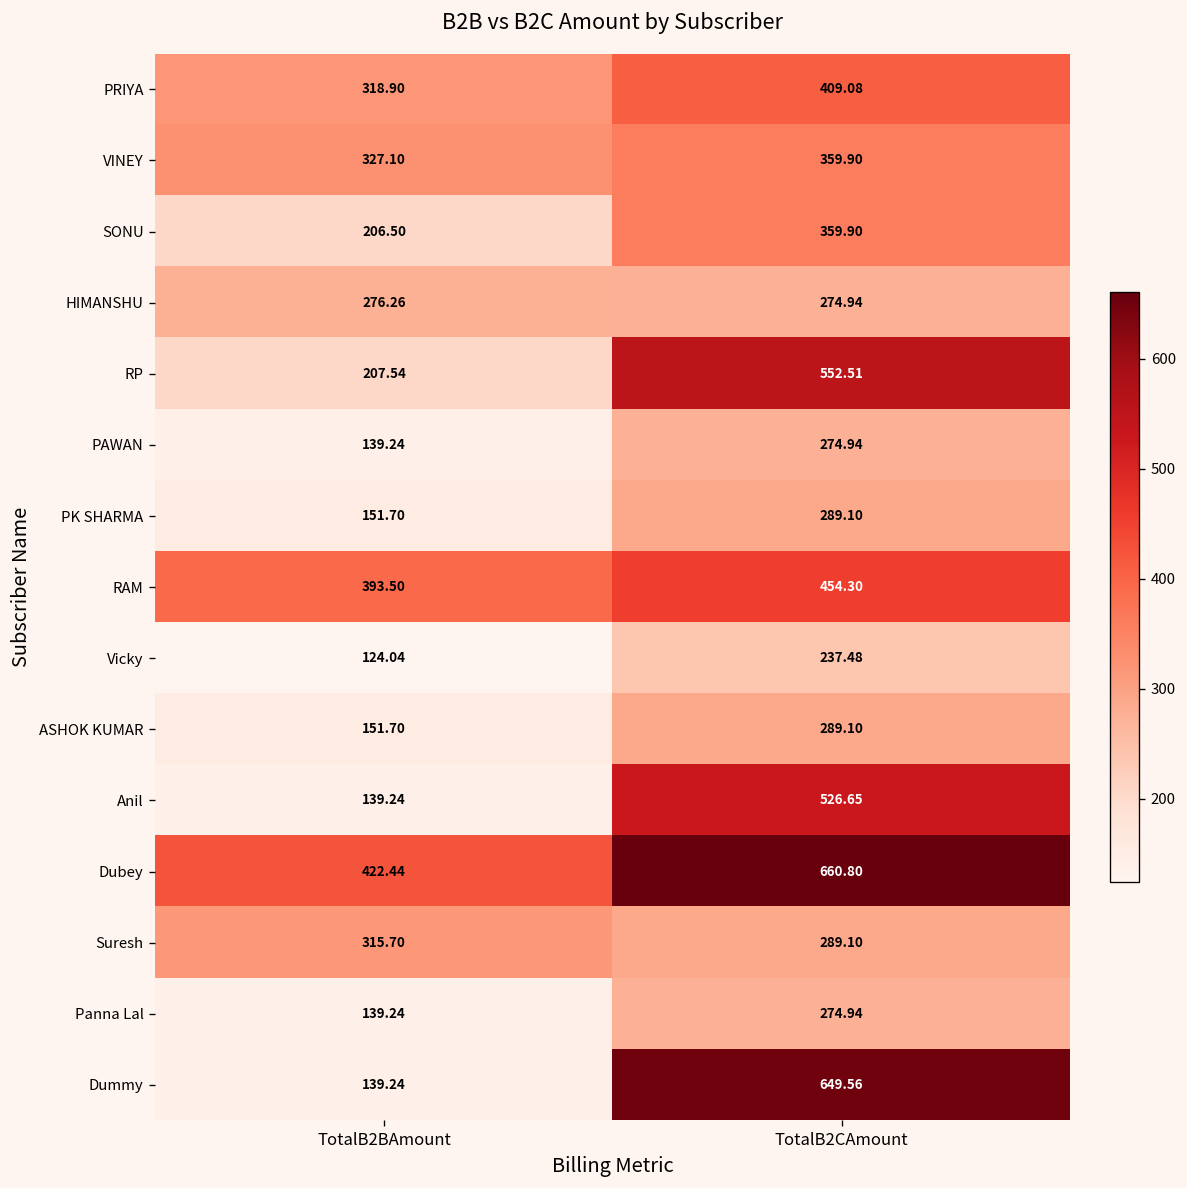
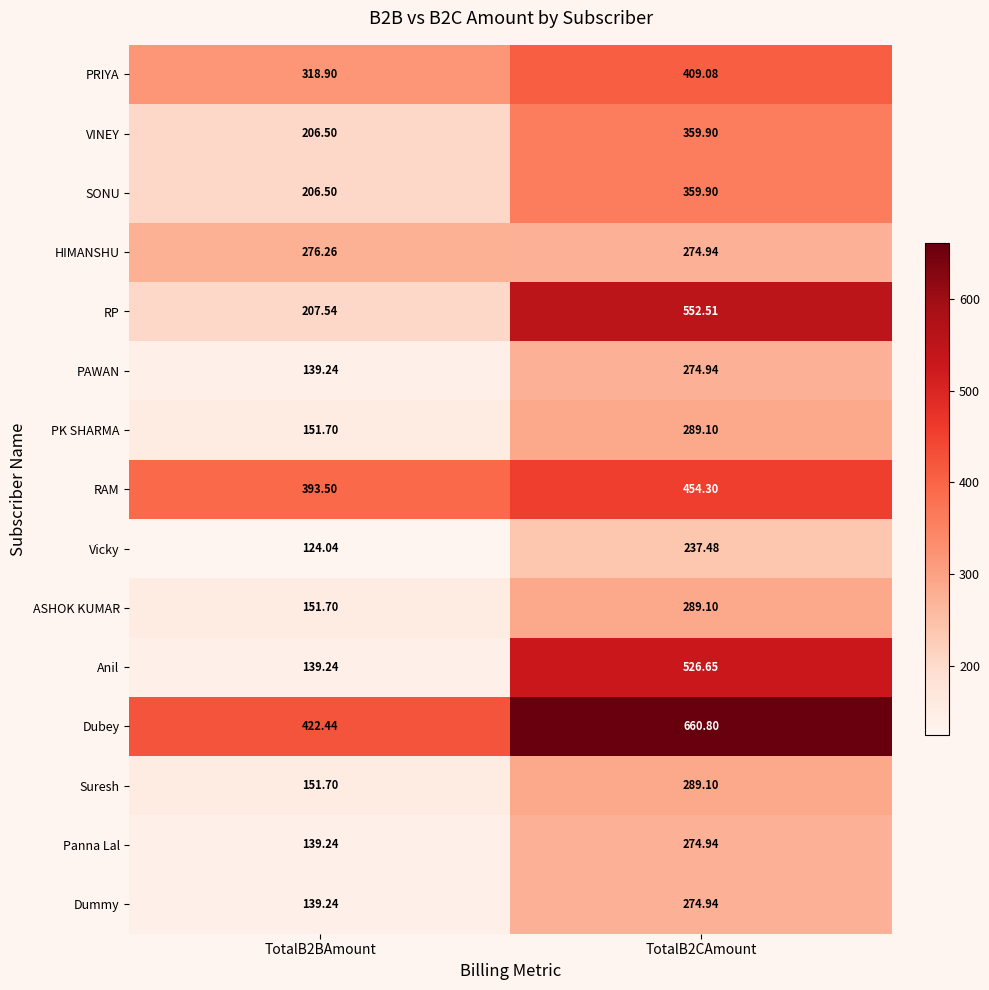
VINEY, TotalB2BAmount: 327.10 -> 206.50
Suresh, TotalB2BAmount: 315.70 -> 151.70
Dummy, TotalB2CAmount: 649.56 -> 274.94
